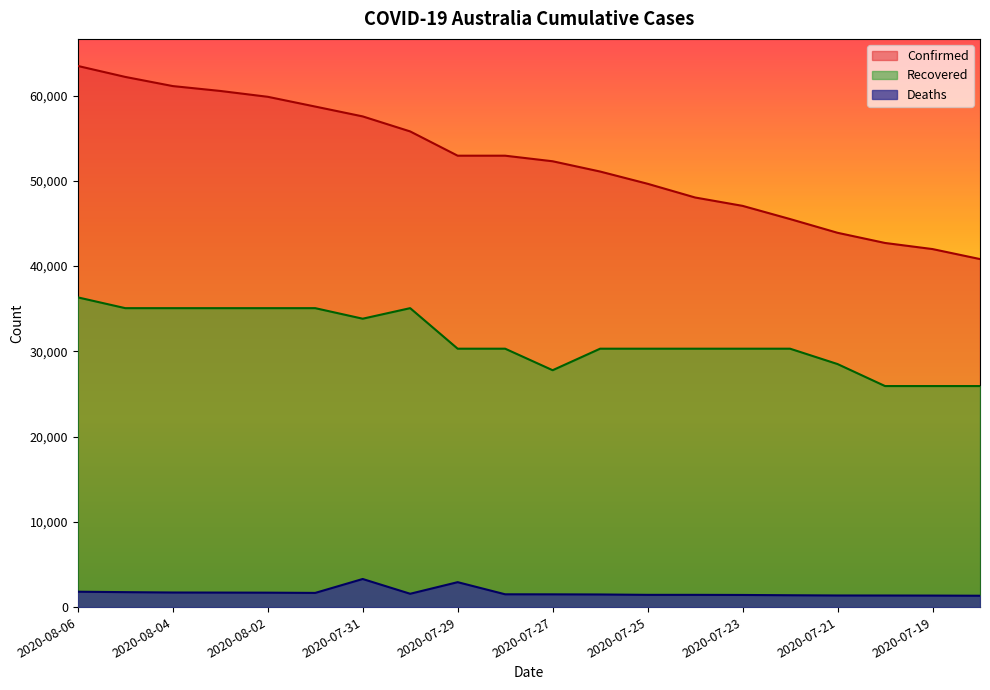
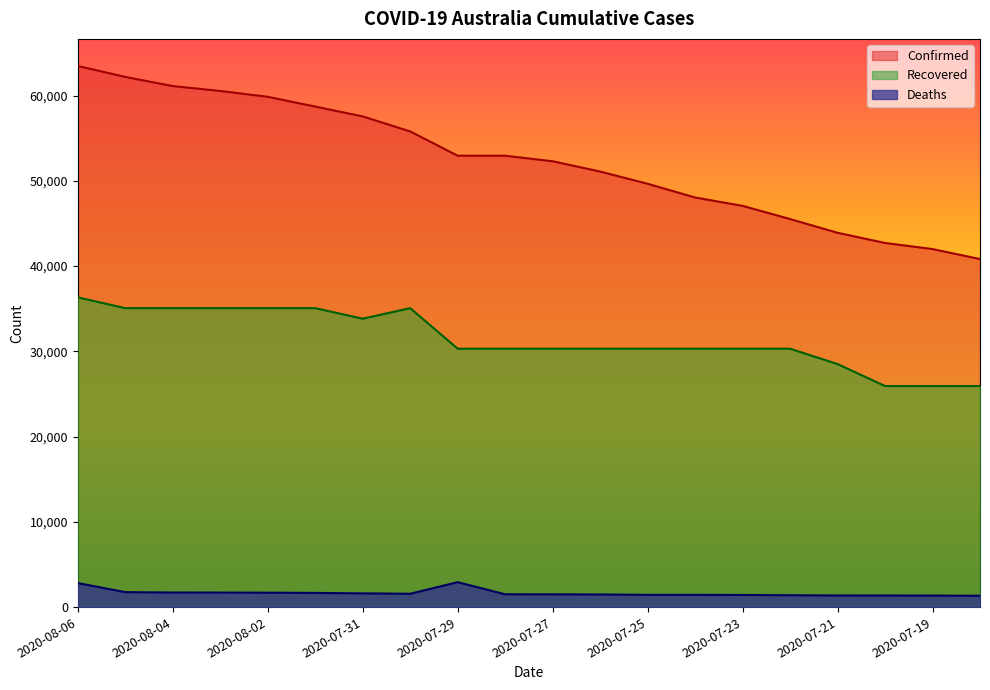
Deaths, 2020-08-06: 2,000 -> 3,000
Deaths, 2020-07-31: 3,000 -> 2,000
Recovered, 2020-07-27: 28,000 -> 30,000
